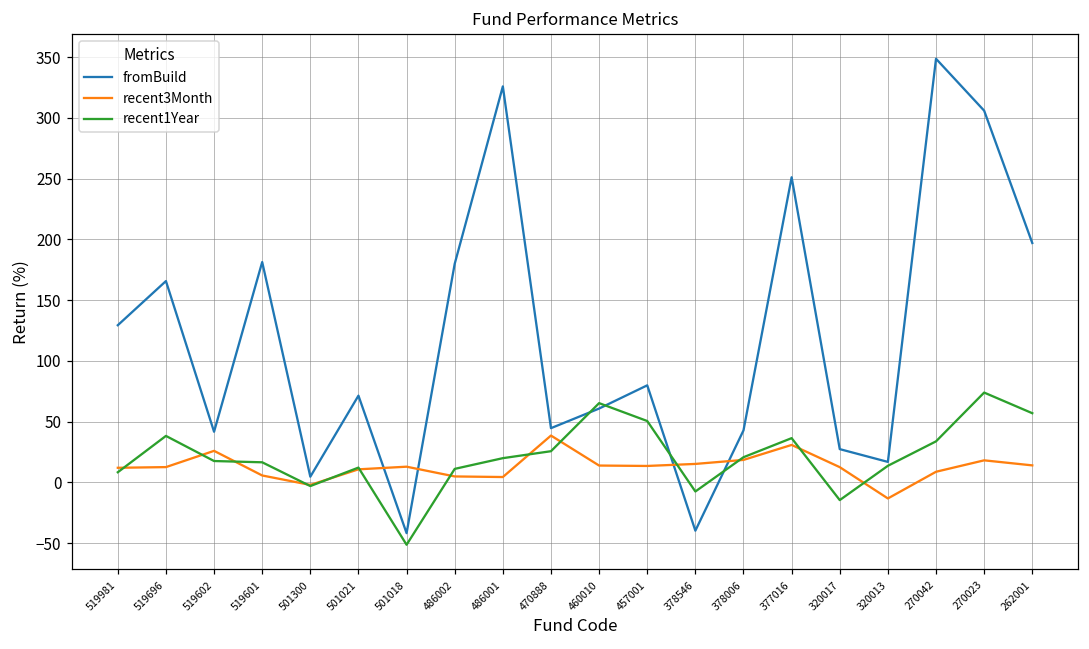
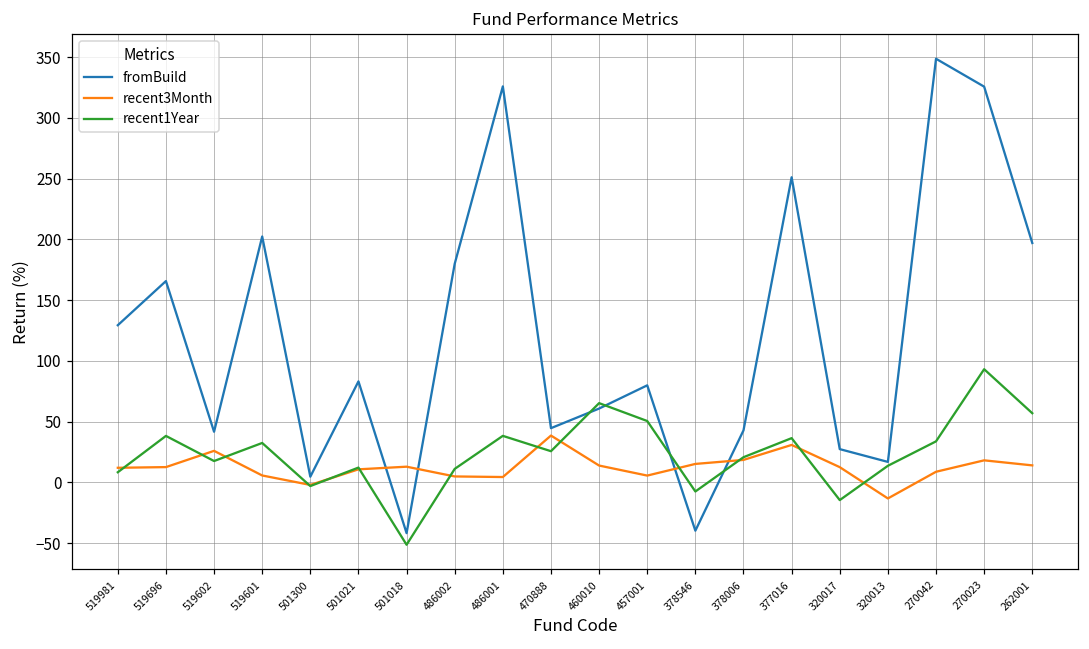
fromBuild, 519601: 181 -> 202
recent1Year, 519601: 17 -> 32
fromBuild, 501021: 71 -> 83
recent1Year, 486001: 20 -> 38
recent3Month, 457001: 14 -> 6
fromBuild, 270023: 306 -> 326
recent1Year, 270023: 74 -> 93
